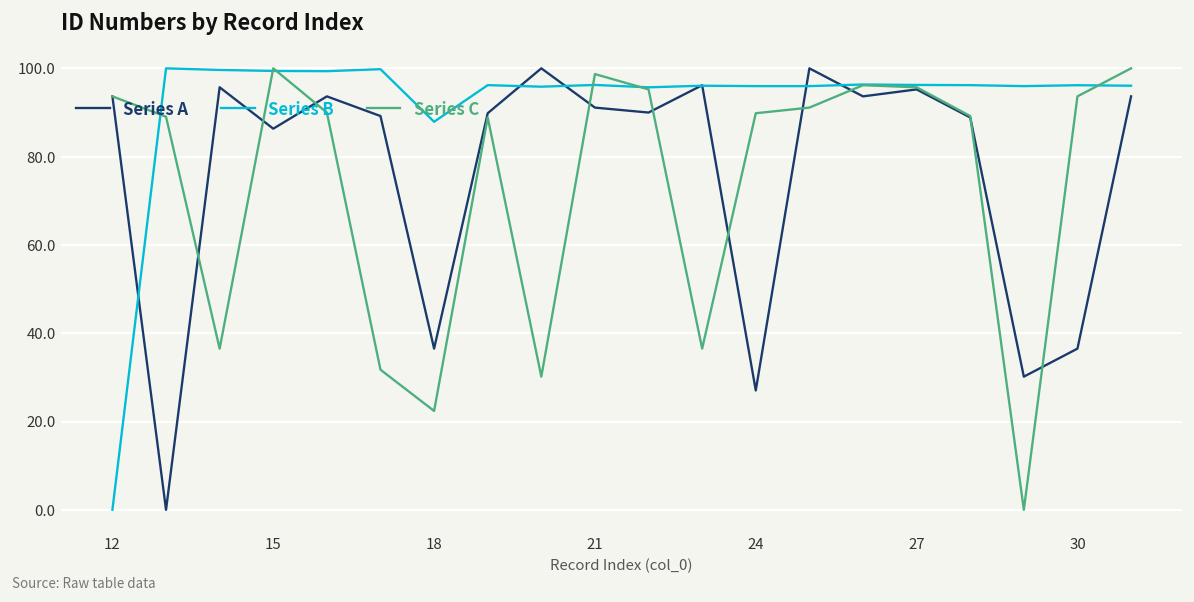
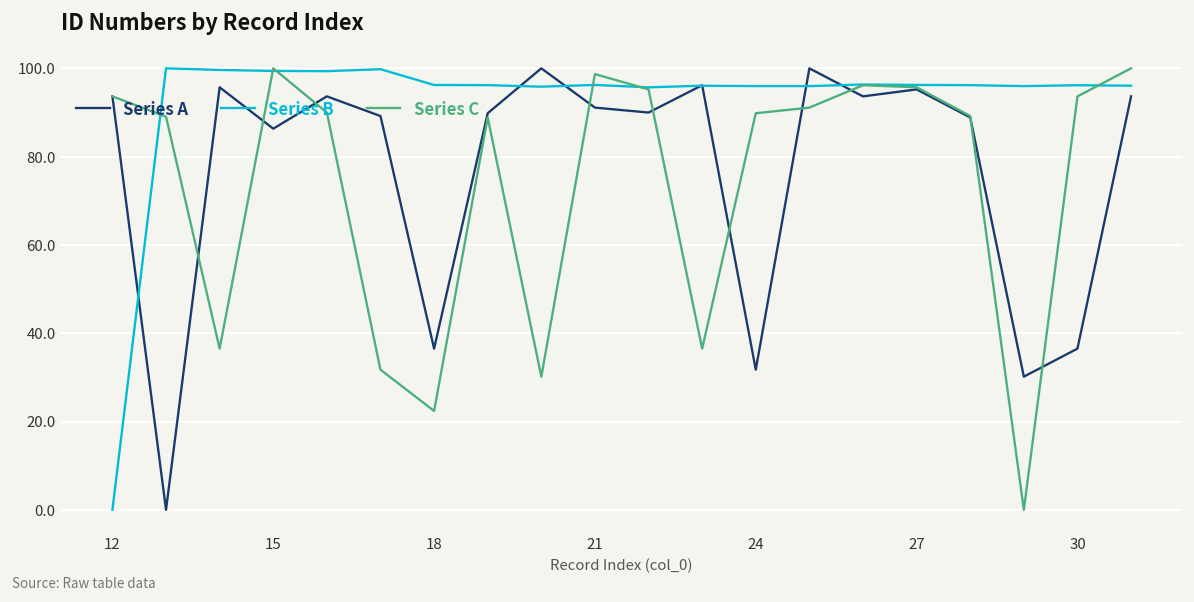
Series B, 18: 88 -> 96
Series A, 24: 27 -> 32
